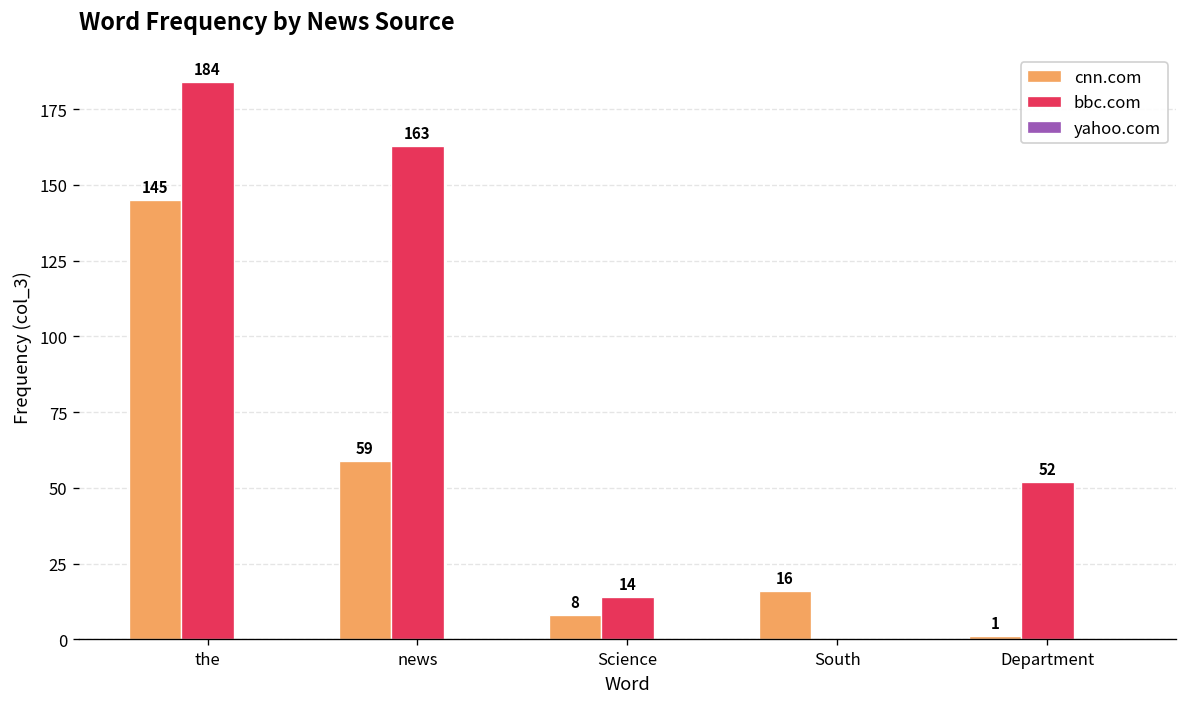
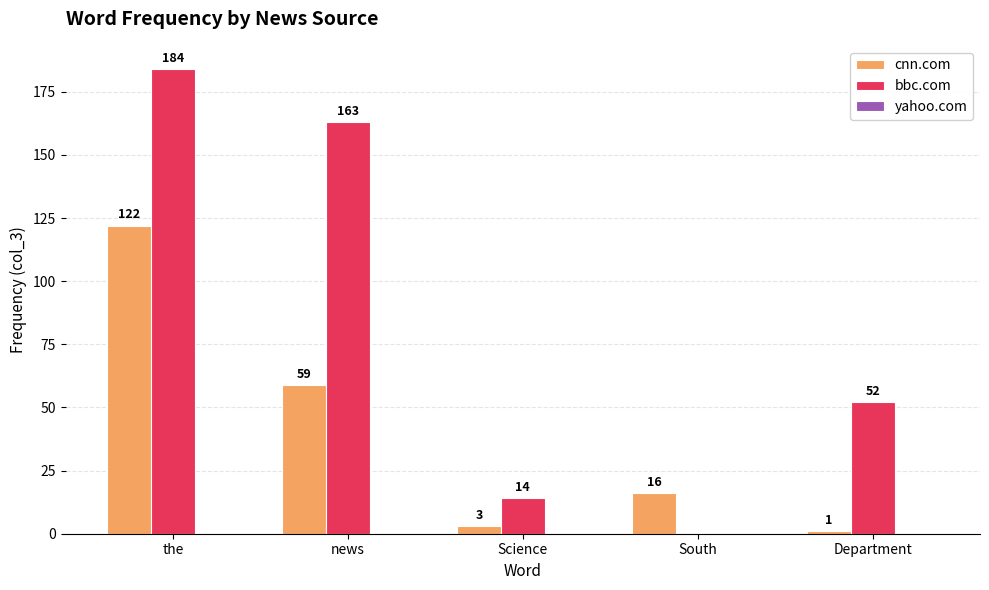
cnn.com, the: 145 -> 122
cnn.com, Science: 8 -> 3
